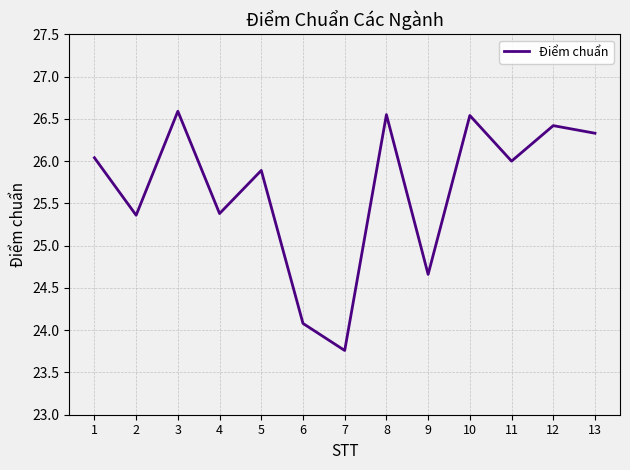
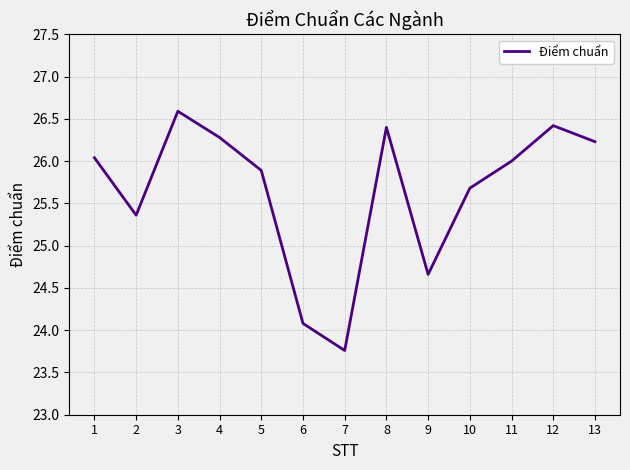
4: 25.4 -> 26.3
8: 26.6 -> 26.4
10: 26.5 -> 25.7
13: 26.3 -> 26.2
